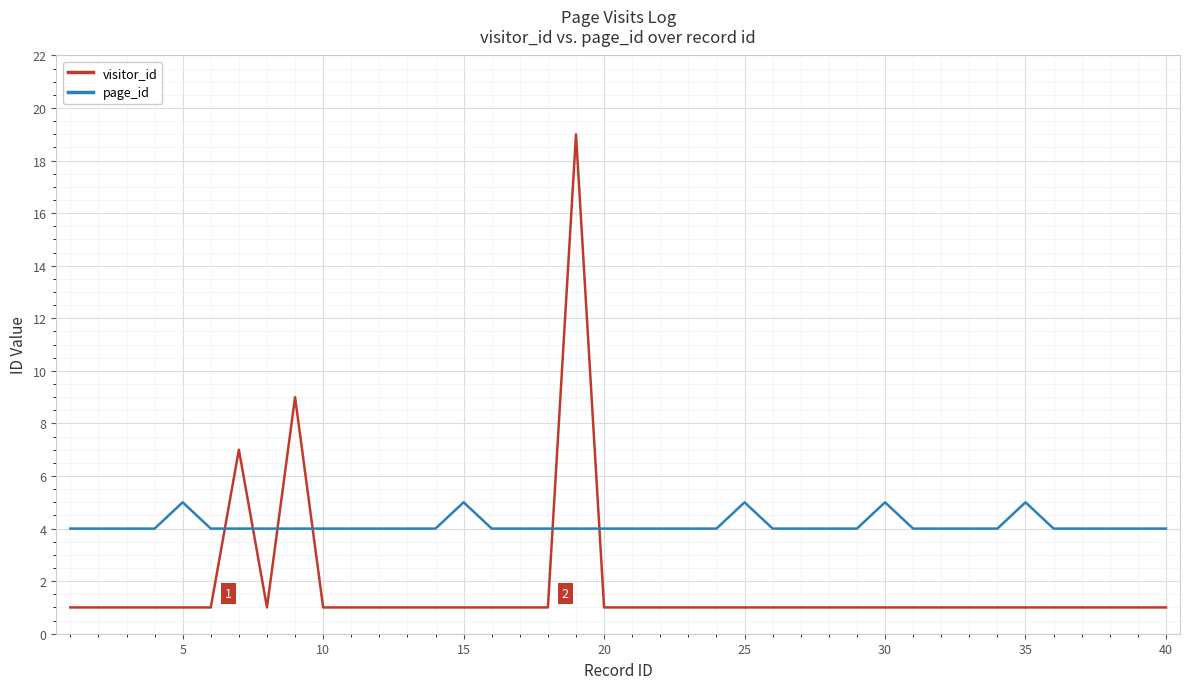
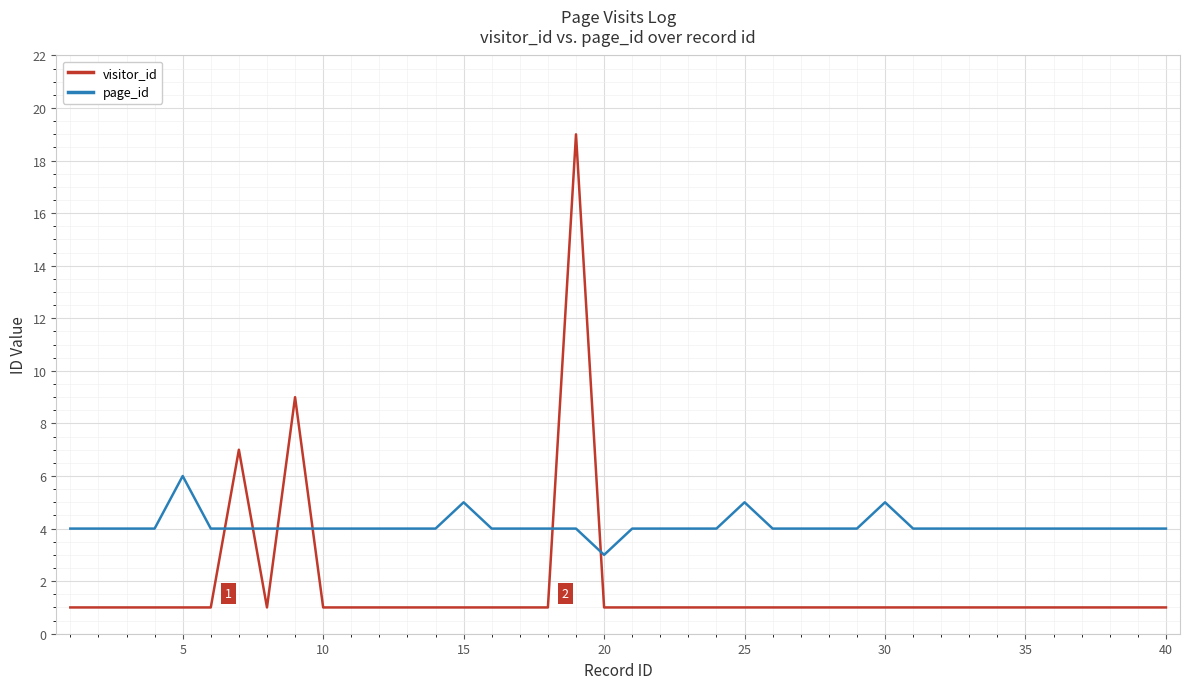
page_id, 5: 5 -> 6
page_id, 20: 4 -> 3
page_id, 35: 5 -> 4
